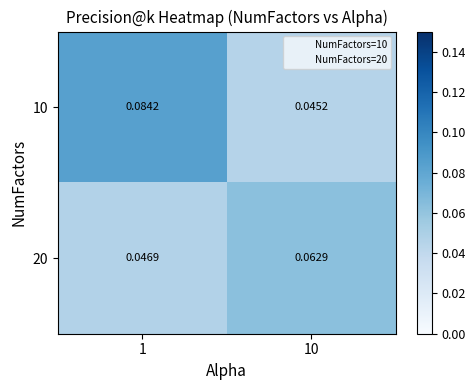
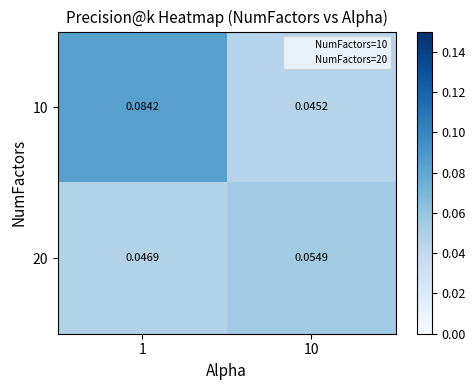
20, 10: 0.0629 -> 0.0549
